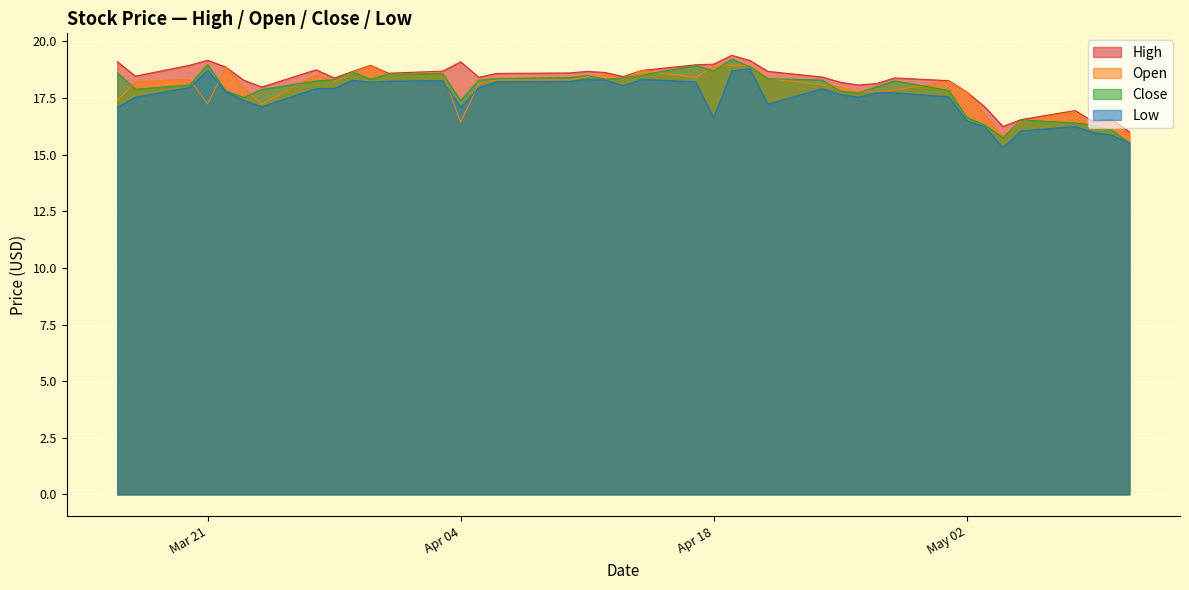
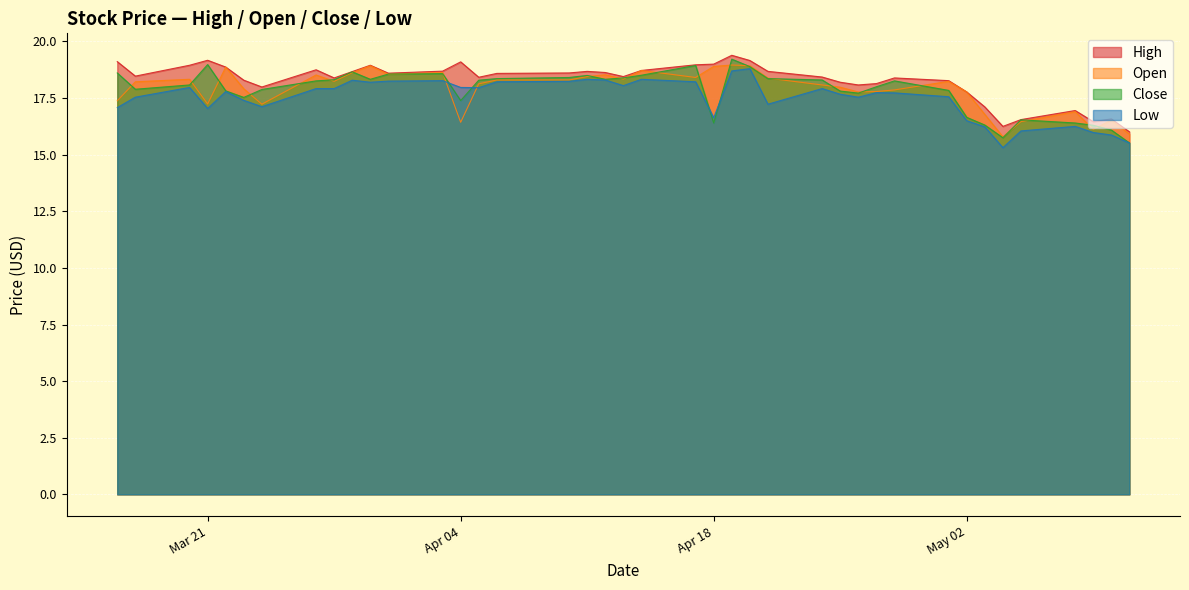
Low, Mar 21: 18.7 -> 17.0
Low, Apr 04: 17.1 -> 18.0
Close, Apr 18: 18.7 -> 16.4
